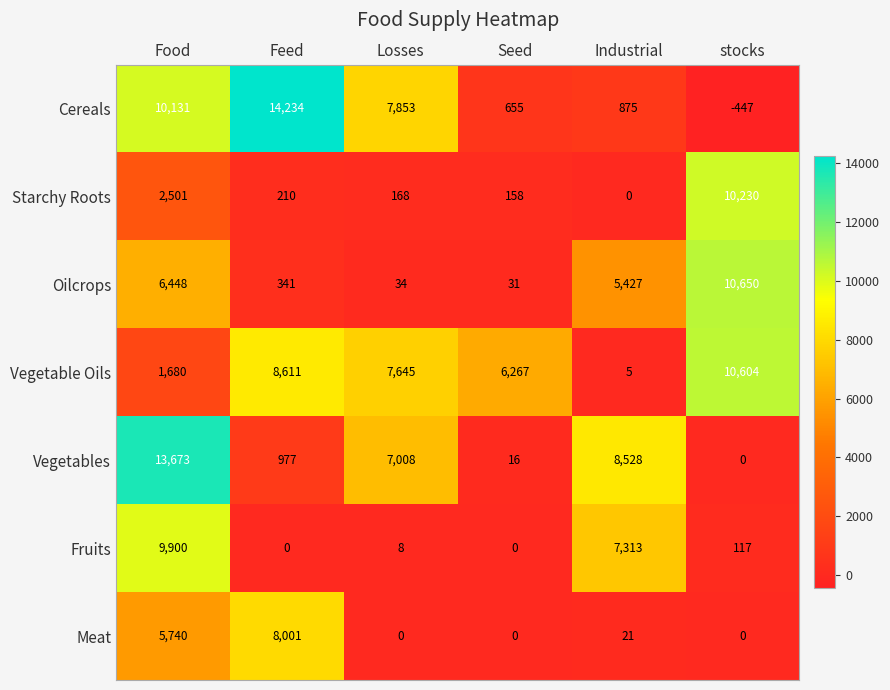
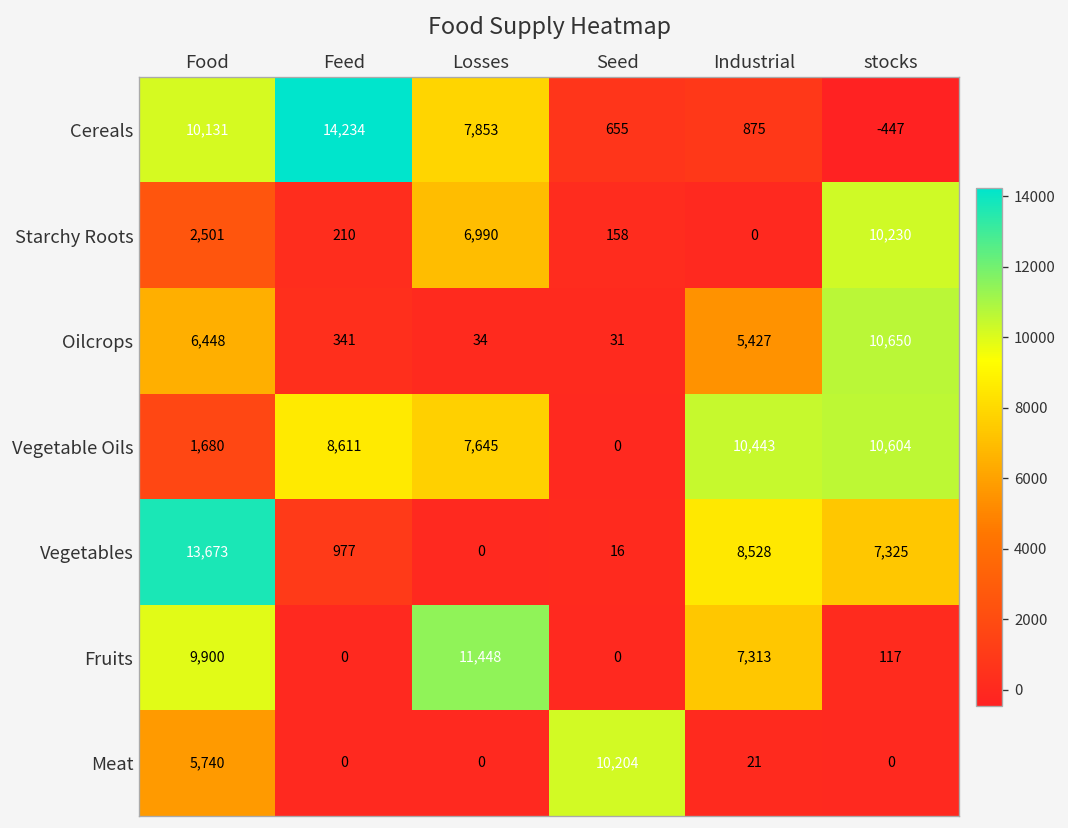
Starchy Roots, Losses: 168 -> 6,990
Vegetable Oils, Seed: 6,267 -> 0
Vegetable Oils, Industrial: 5 -> 10,443
Vegetables, Losses: 7,008 -> 0
Vegetables, stocks: 0 -> 7,325
Fruits, Losses: 8 -> 11,448
Meat, Feed: 8,001 -> 0
Meat, Seed: 0 -> 10,204
